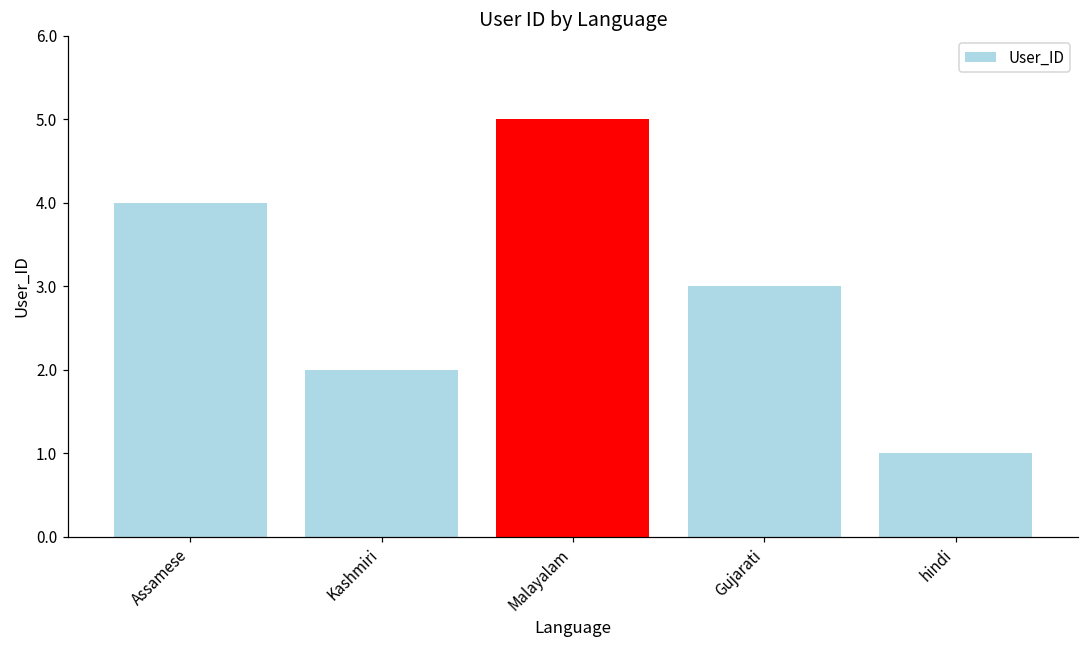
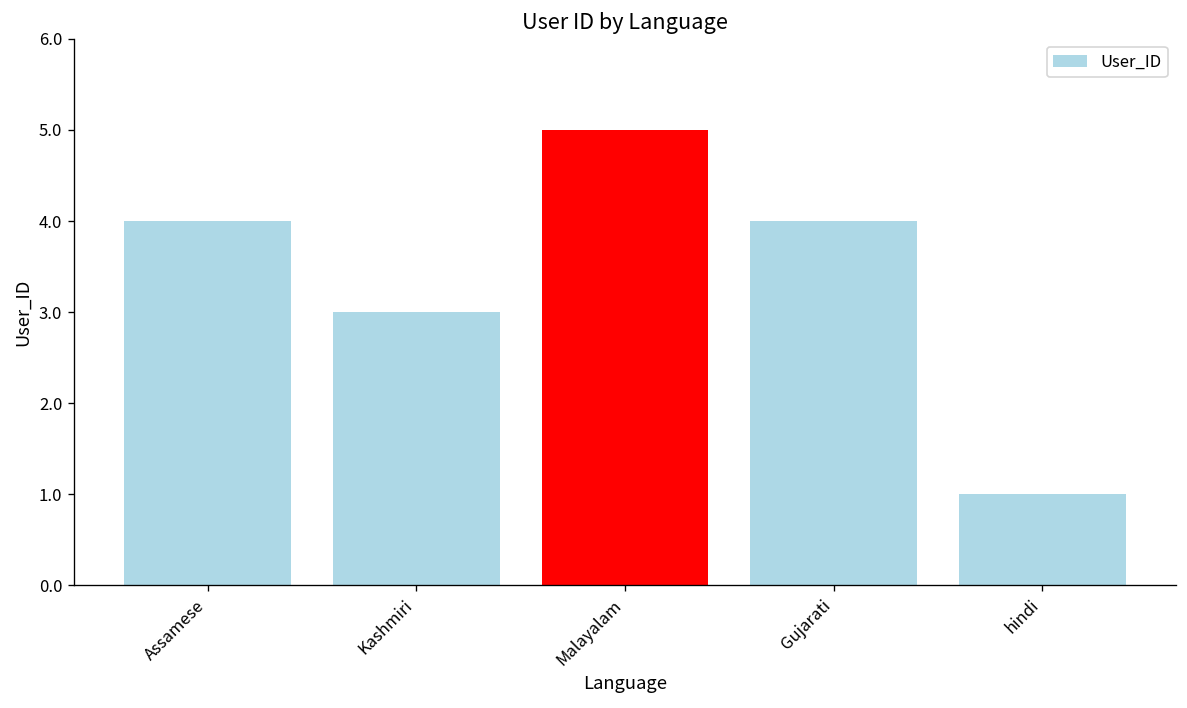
Kashmiri: 2 -> 3
Gujarati: 3 -> 4
